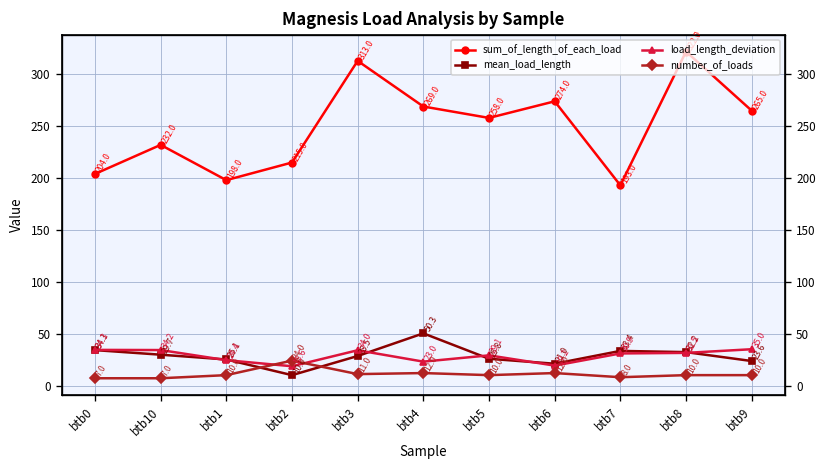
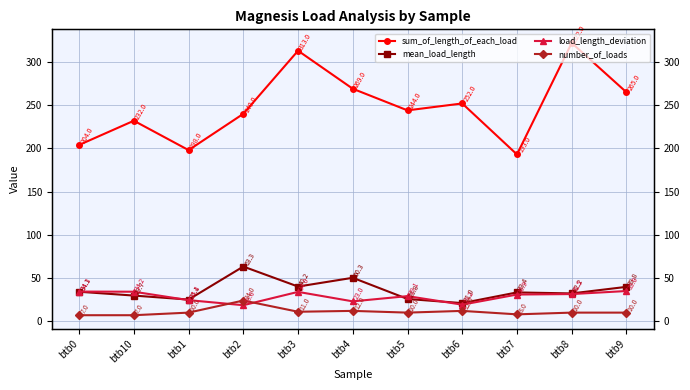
sum_of_length_of_each_load, btb2: 215.0 -> 240.0
mean_load_length, btb2: 10.0 -> 63.3
mean_load_length, btb3: 28.5 -> 40.2
sum_of_length_of_each_load, btb5: 258.0 -> 244.0
sum_of_length_of_each_load, btb6: 274.0 -> 252.0
mean_load_length, btb9: 23.6 -> 39.8
